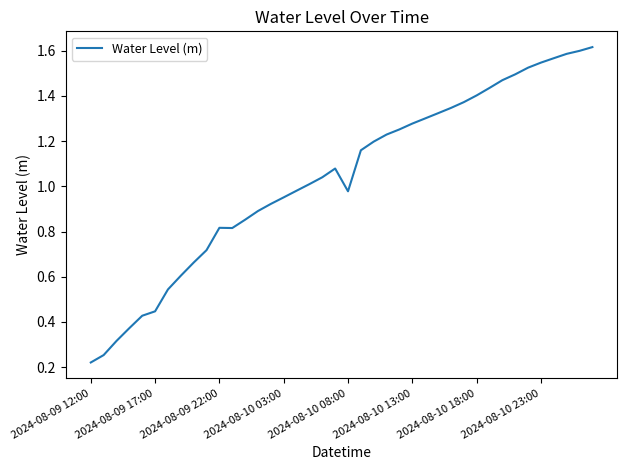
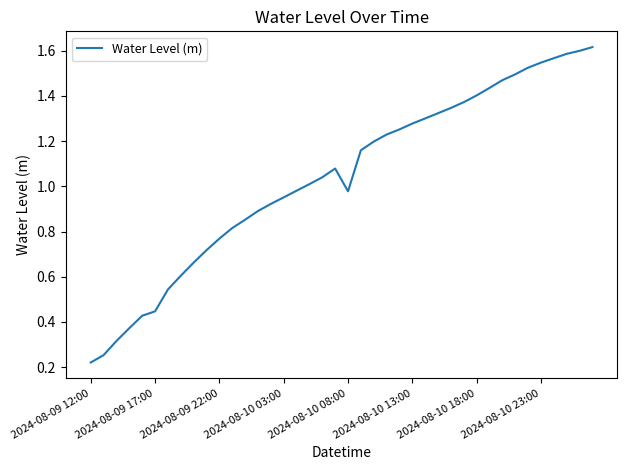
2024-08-09 22:00: 0.82 -> 0.77
